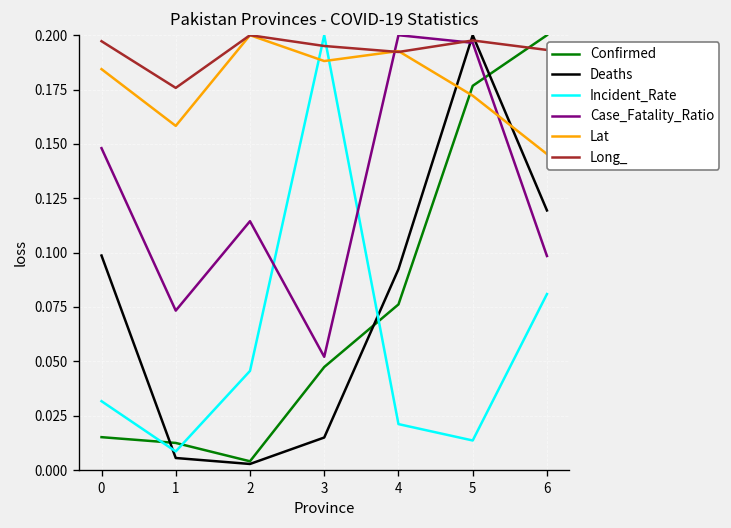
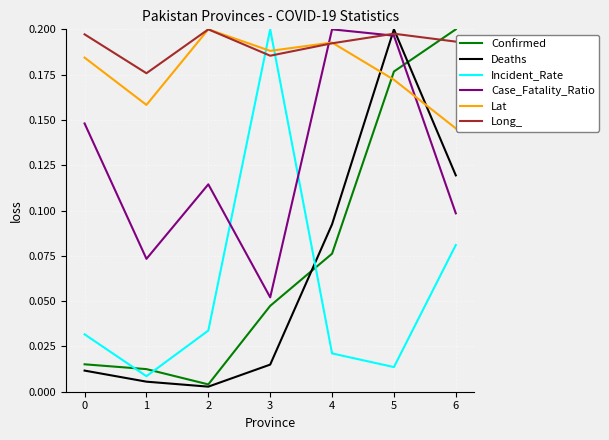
Deaths, 0: 0.099 -> 0.012
Incident_Rate, 2: 0.046 -> 0.034
Long_, 3: 0.195 -> 0.185
